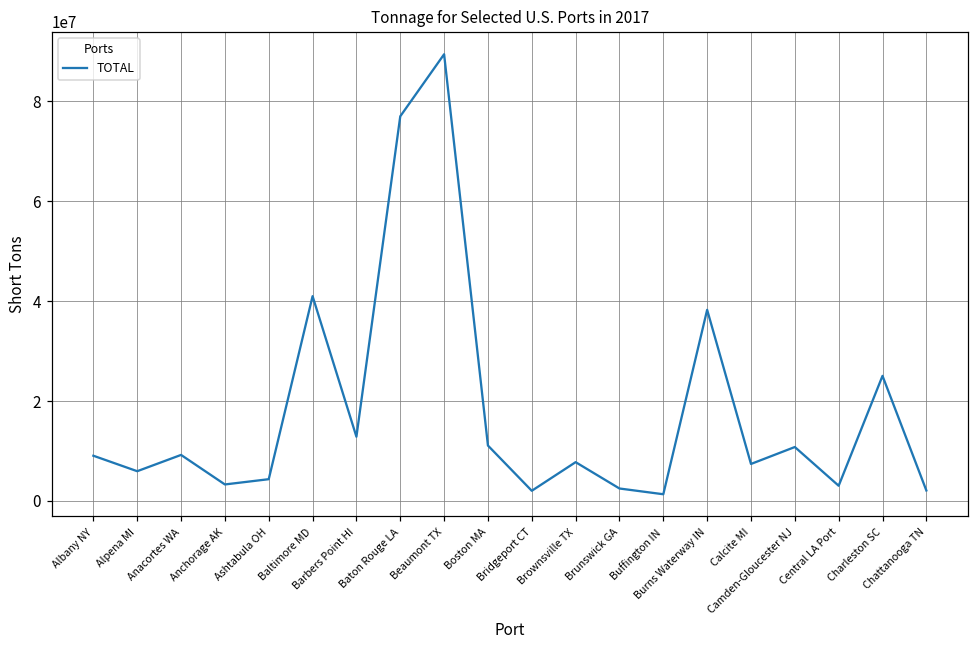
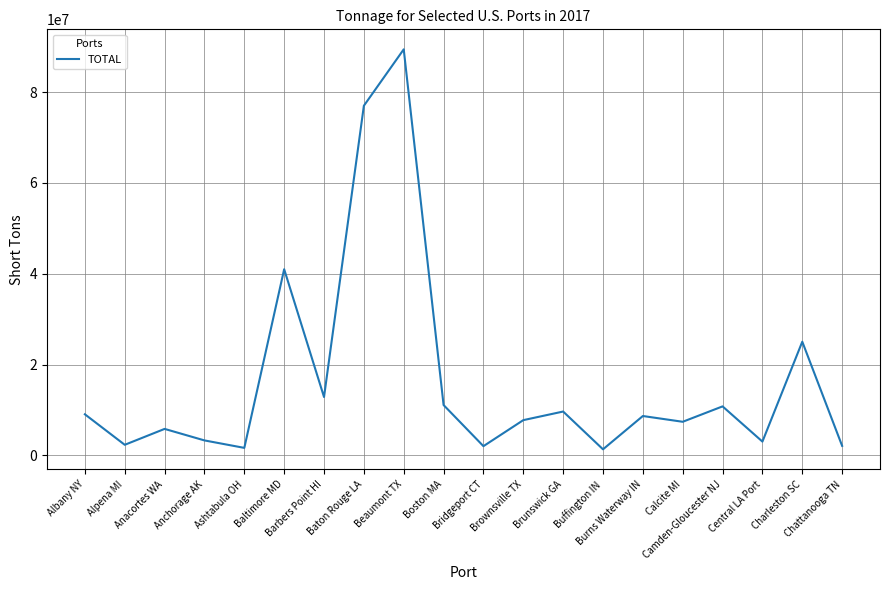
Alpena MI: 6000000 -> 2000000
Anacortes WA: 9000000 -> 6000000
Ashtabula OH: 4000000 -> 2000000
Brunswick GA: 2000000 -> 10000000
Burns Waterway IN: 38000000 -> 9000000
